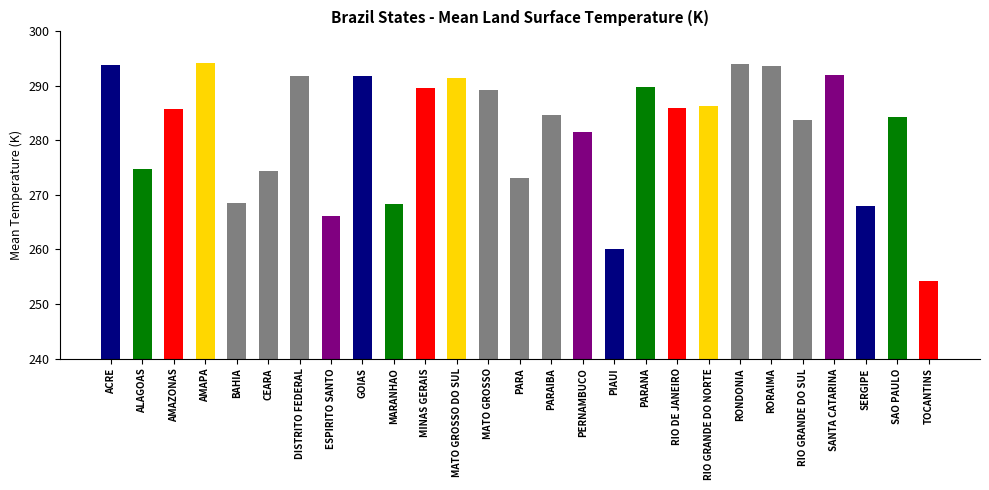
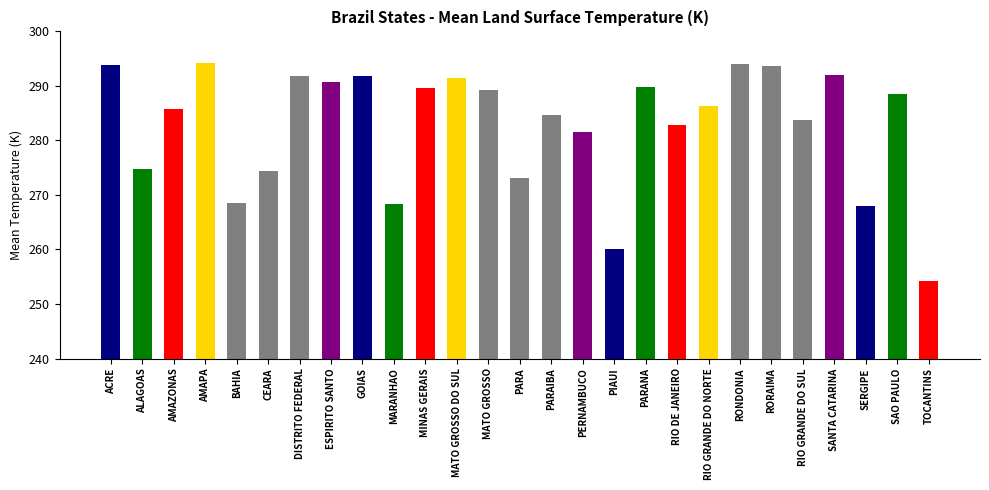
ESPIRITO SANTO: 266 -> 291
RIO DE JANEIRO: 286 -> 283
SAO PAULO: 284 -> 289
